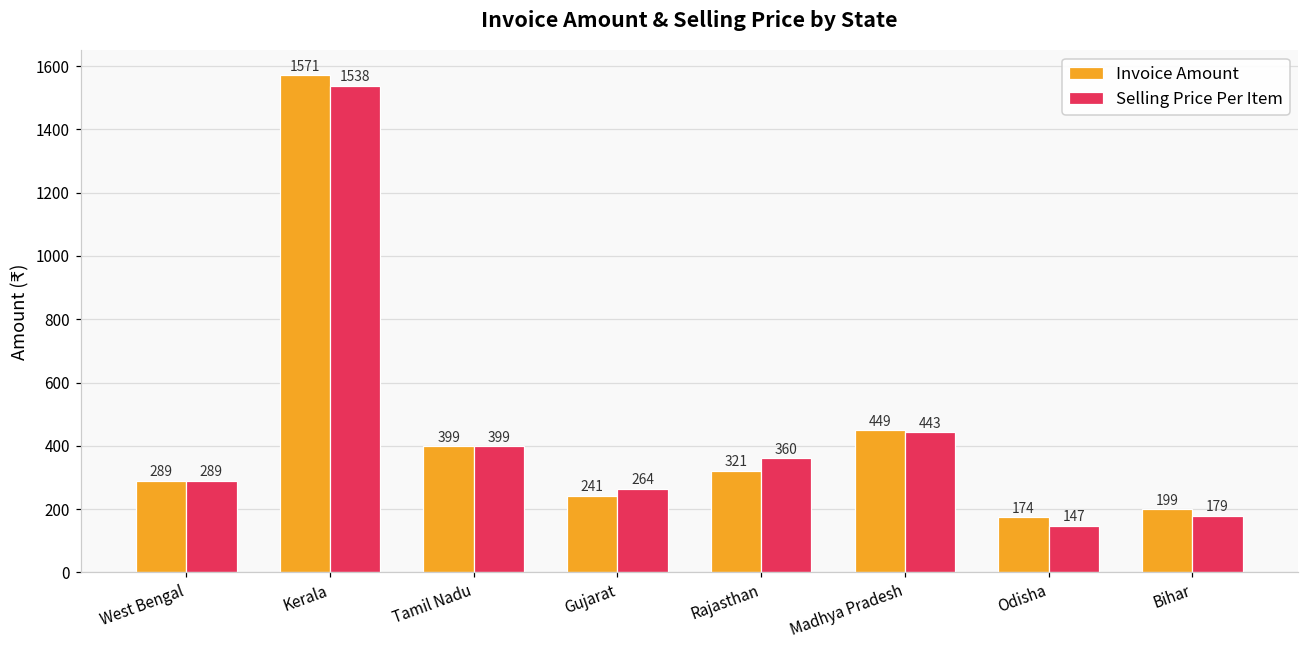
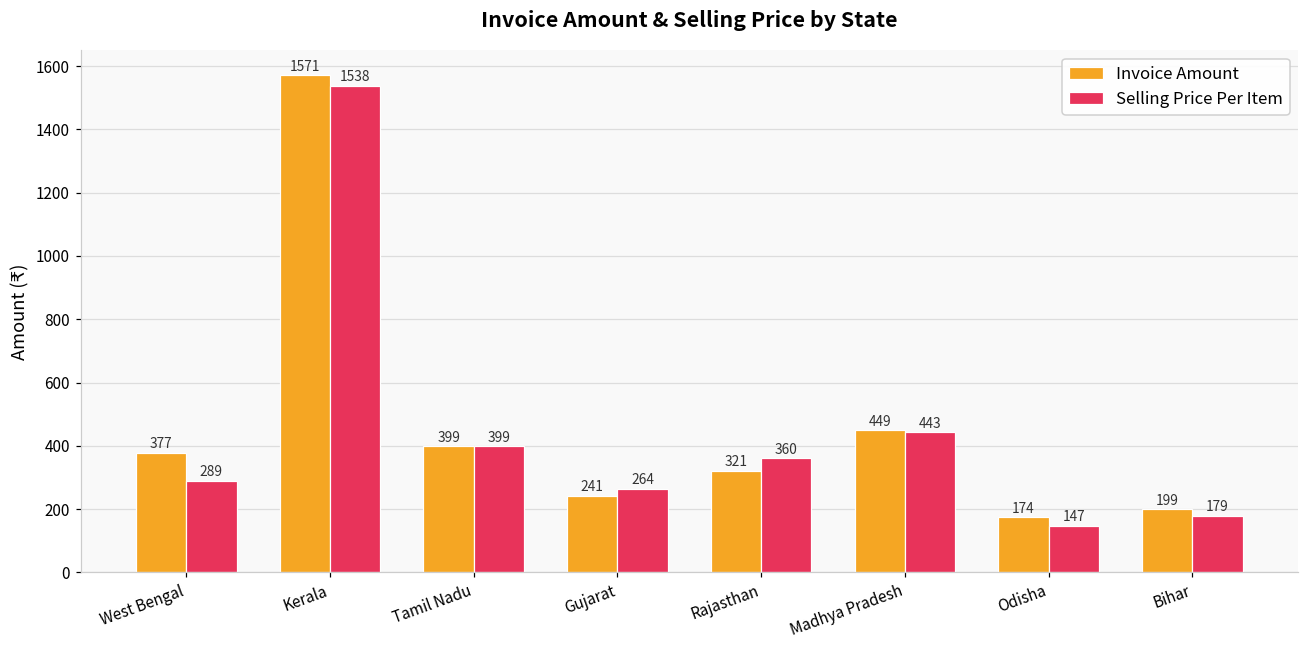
Invoice Amount, West Bengal: 289 -> 377
